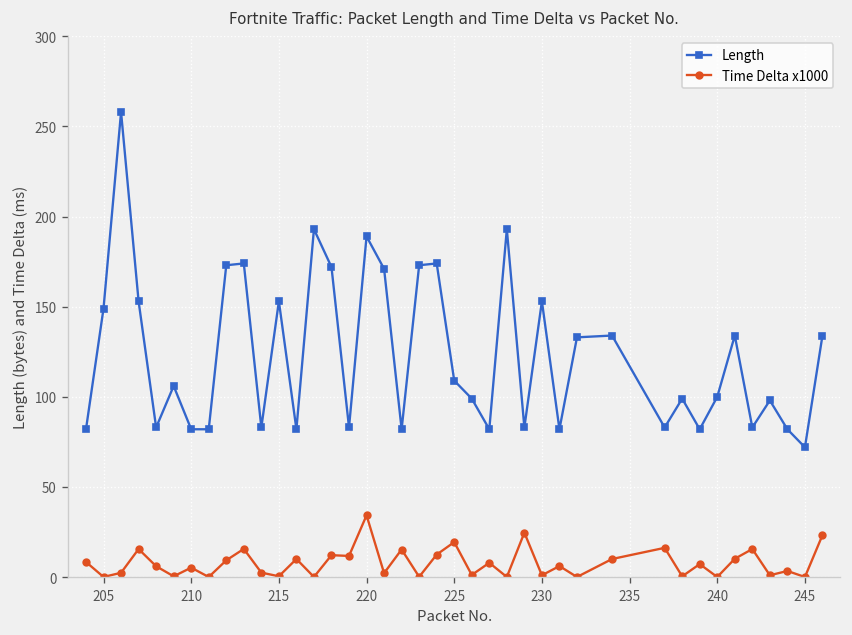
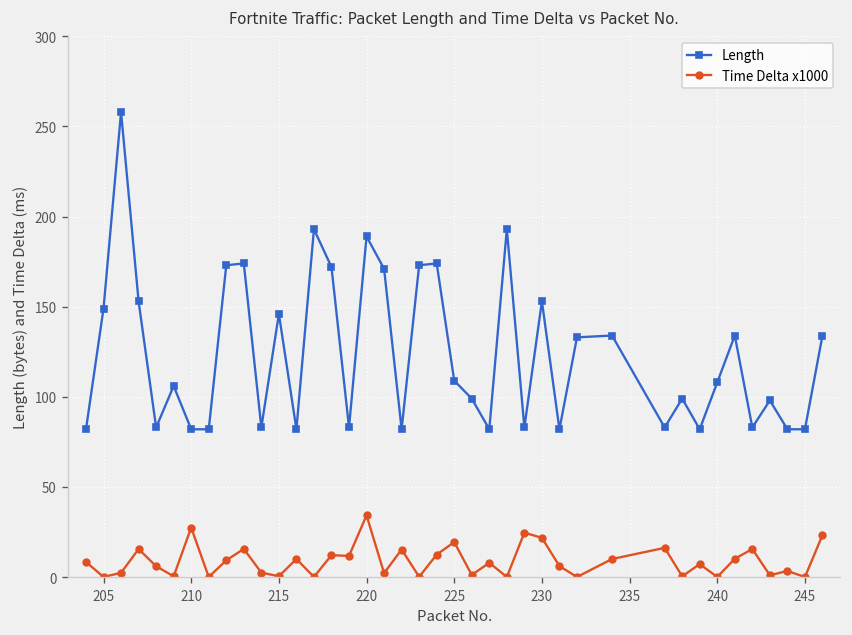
Time Delta x1000, 210: 5 -> 27
Length, 215: 153 -> 146
Time Delta x1000, 230: 1 -> 22
Length, 240: 100 -> 108
Length, 245: 72 -> 82
